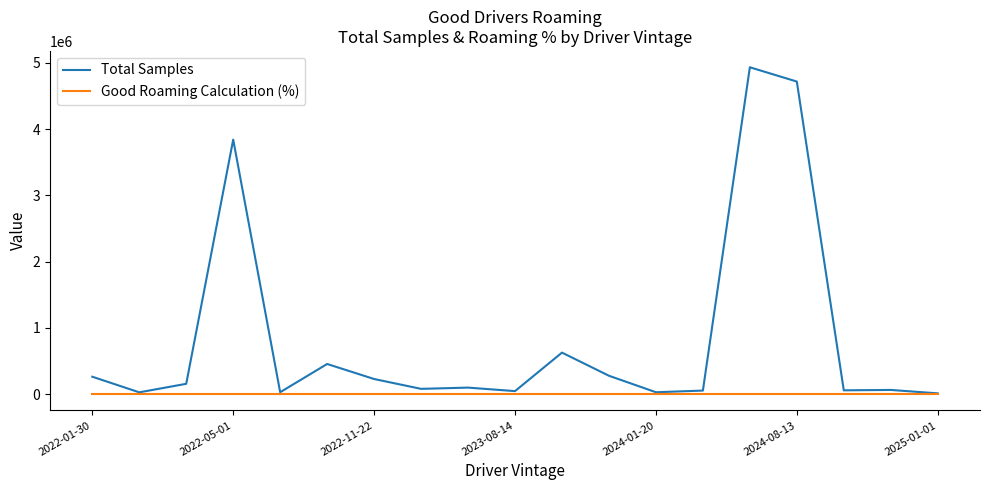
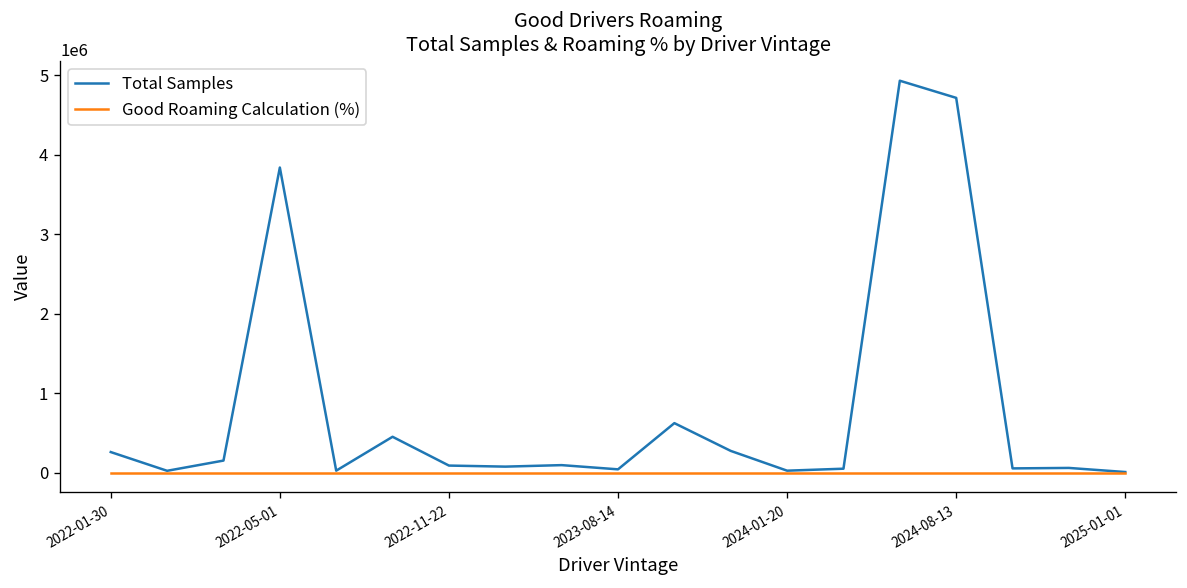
Total Samples, 2022-11-22: 200000 -> 100000
